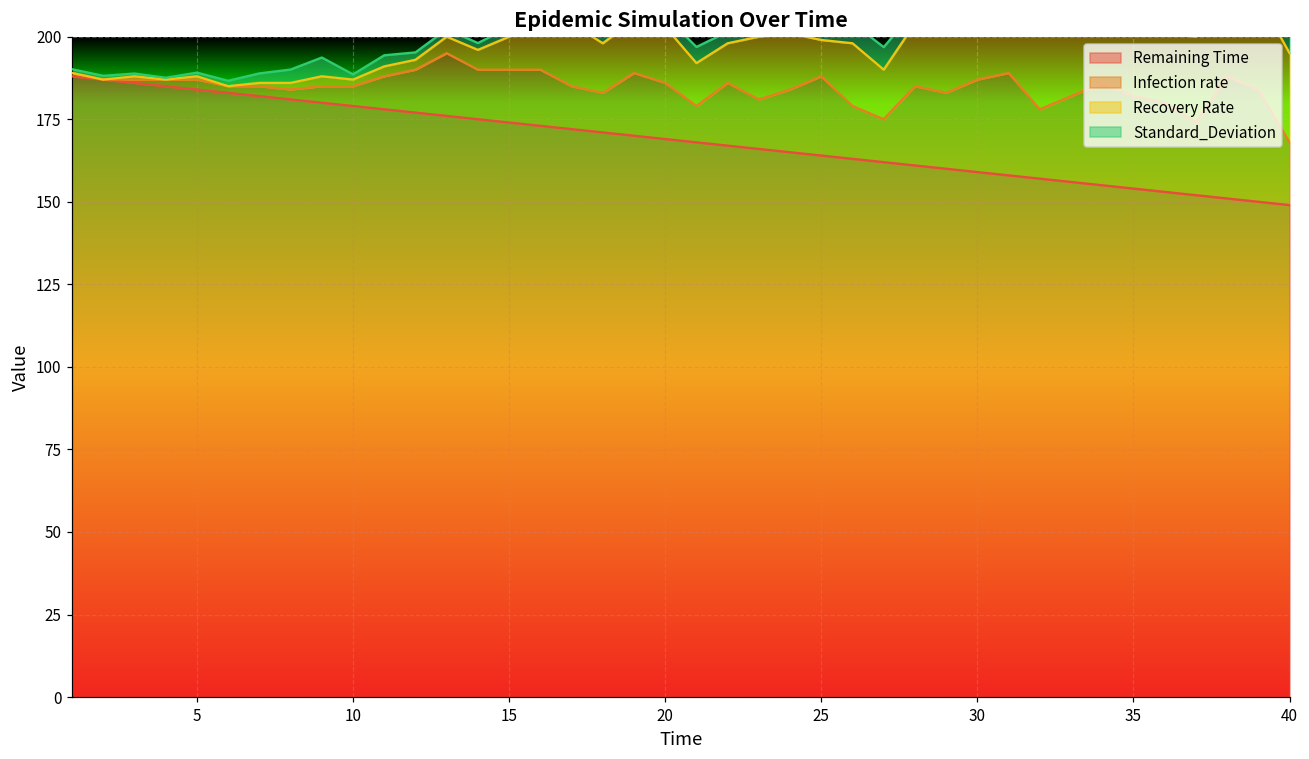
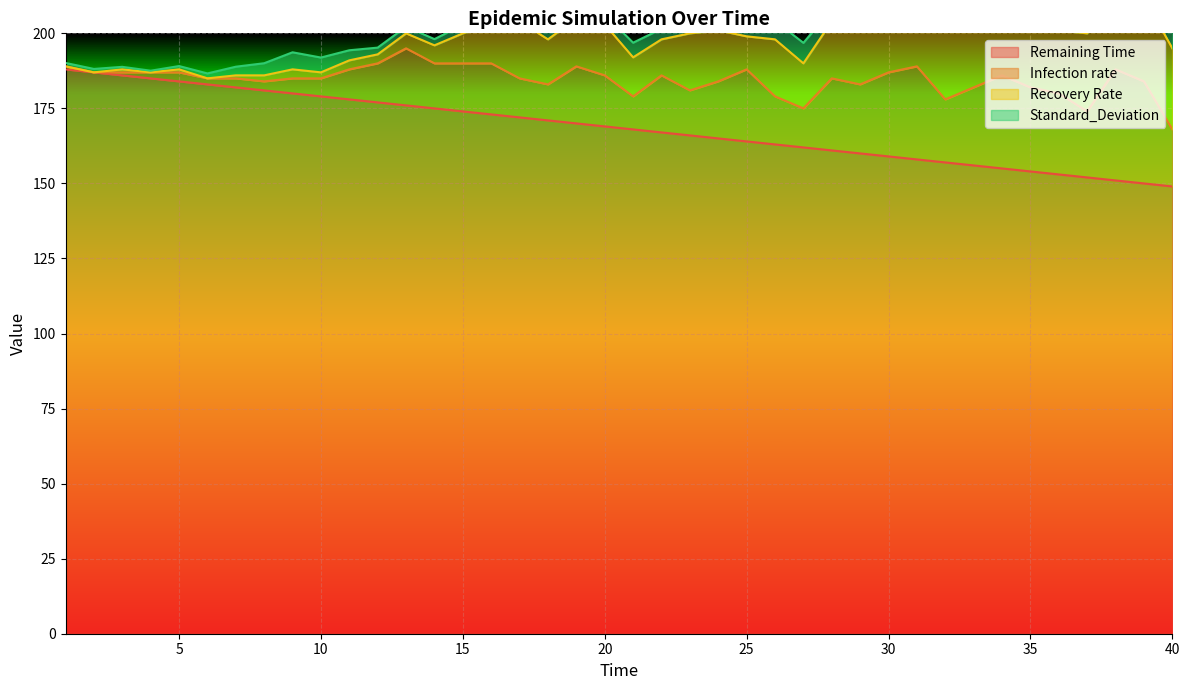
Standard_Deviation, 10: 2 -> 5
